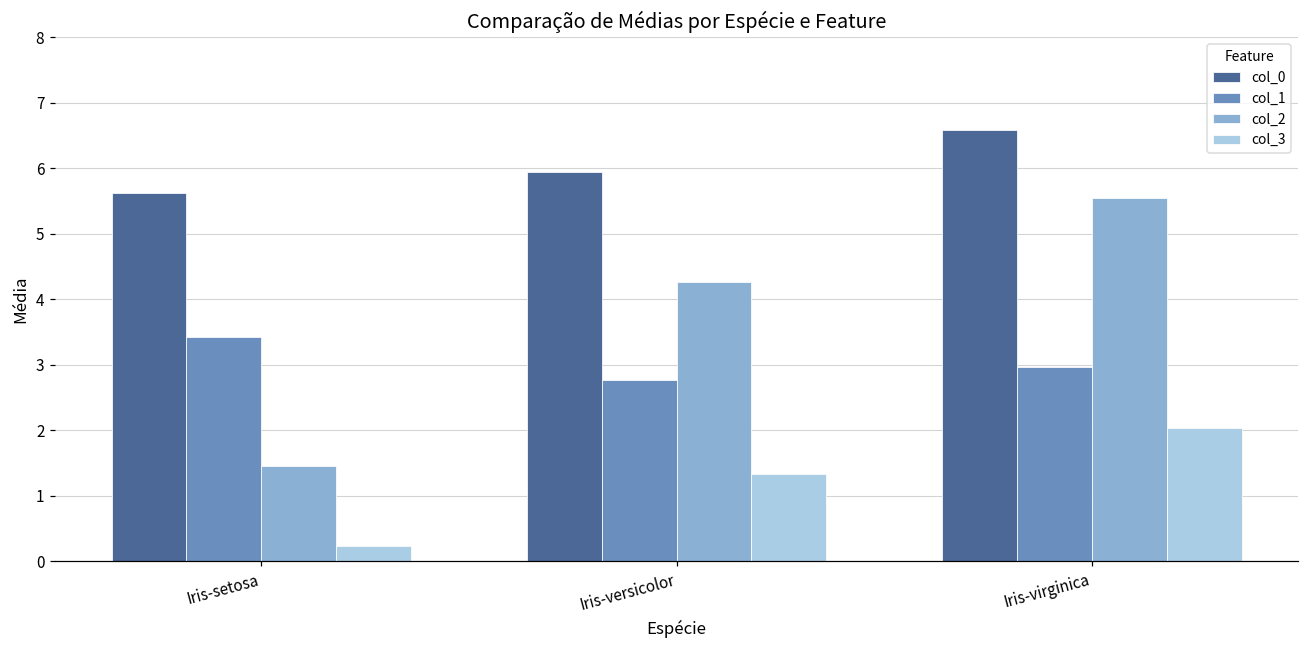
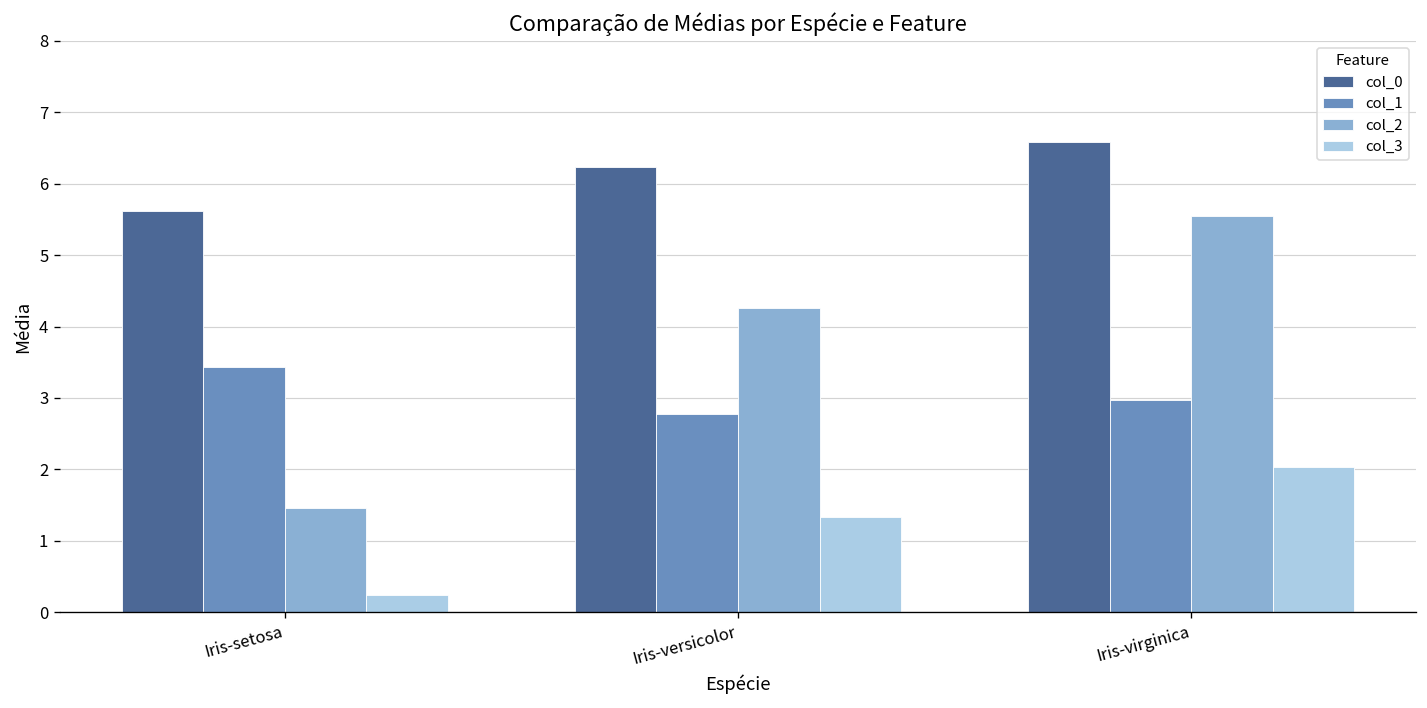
col_0, Iris-versicolor: 5.9 -> 6.2
